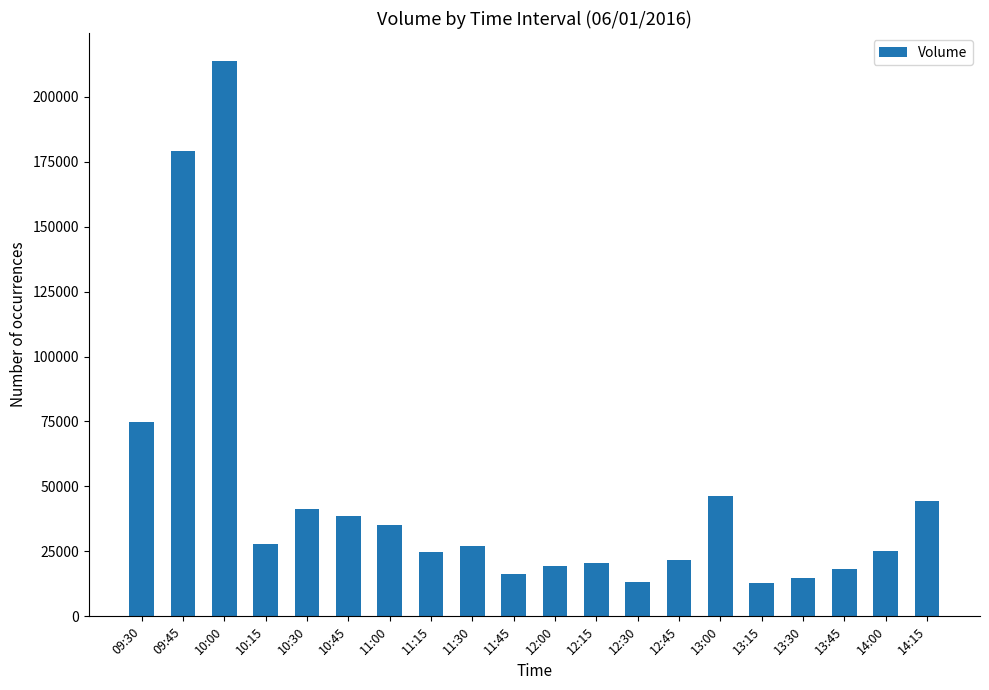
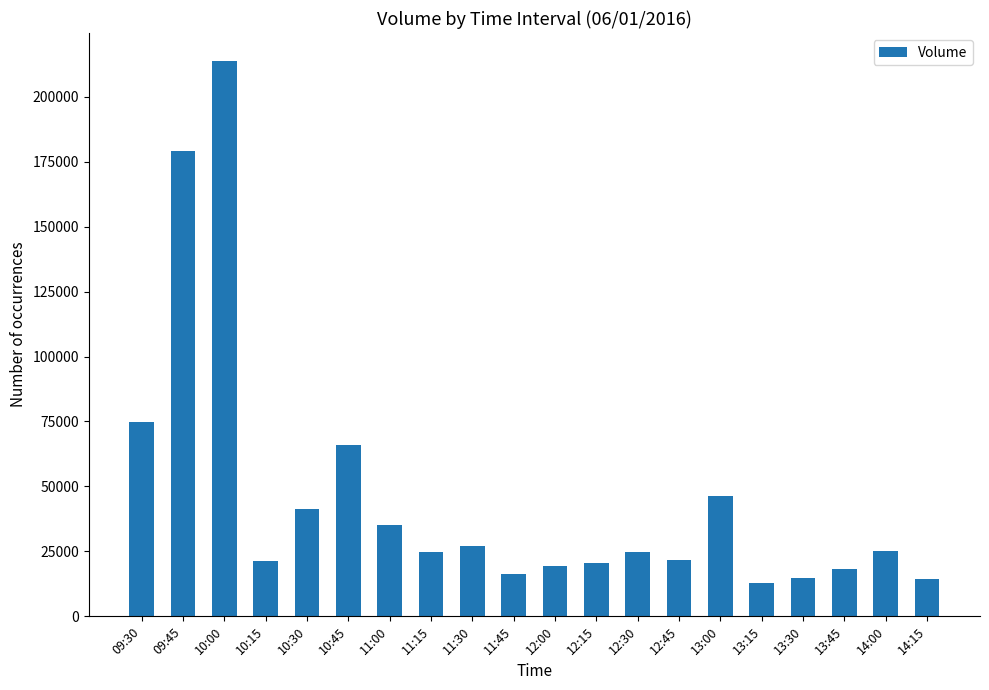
10:15: 28000 -> 21000
10:45: 39000 -> 66000
12:30: 13000 -> 25000
14:15: 44000 -> 14000
